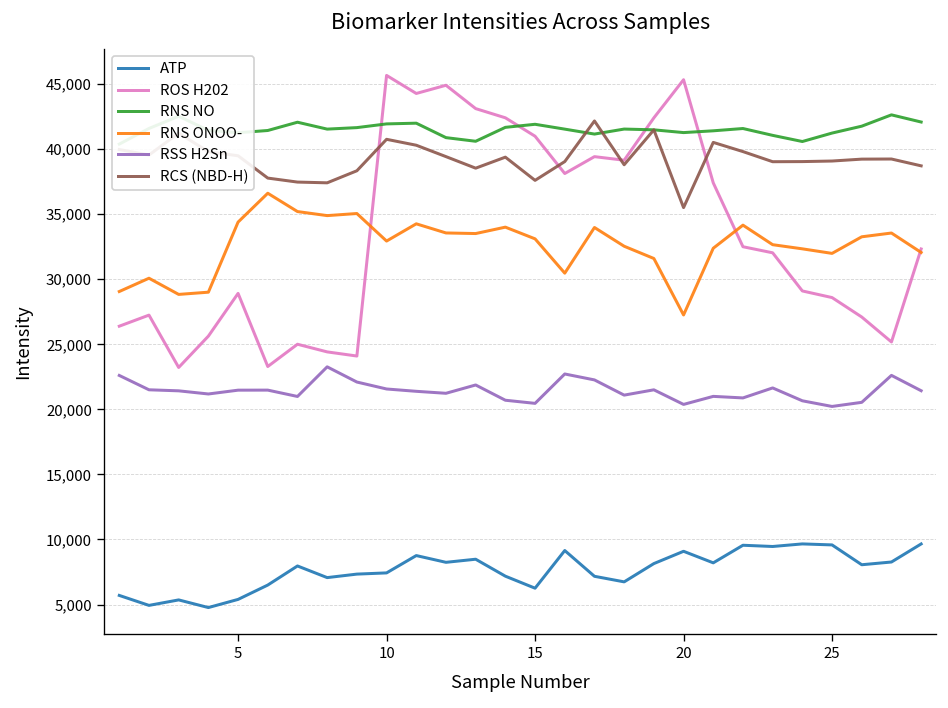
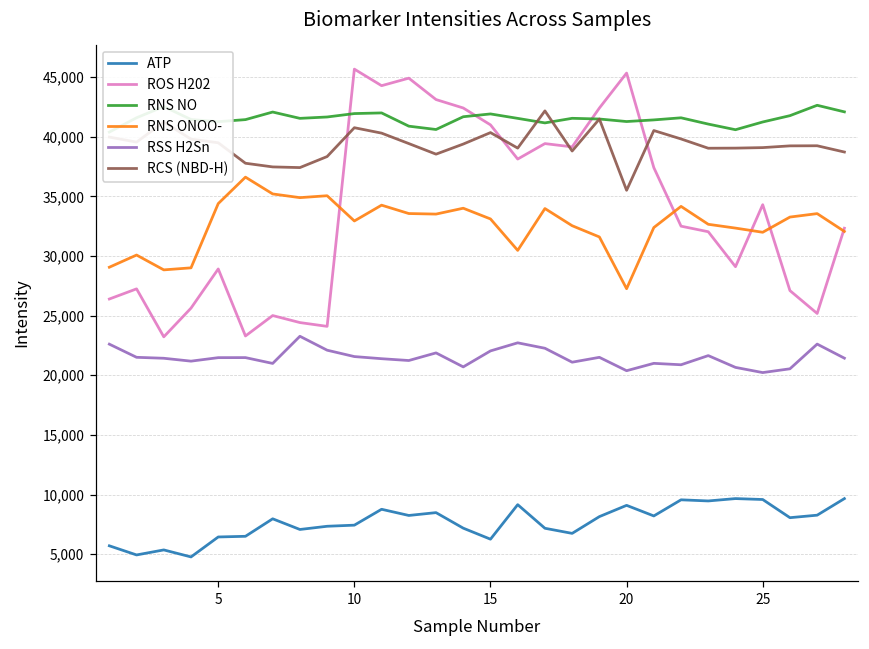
ATP, 5: 5,400 -> 6,400
RSS H2Sn, 15: 20,500 -> 22,000
RCS (NBD-H), 15: 37,600 -> 40,300
ROS H202, 25: 28,600 -> 34,300
